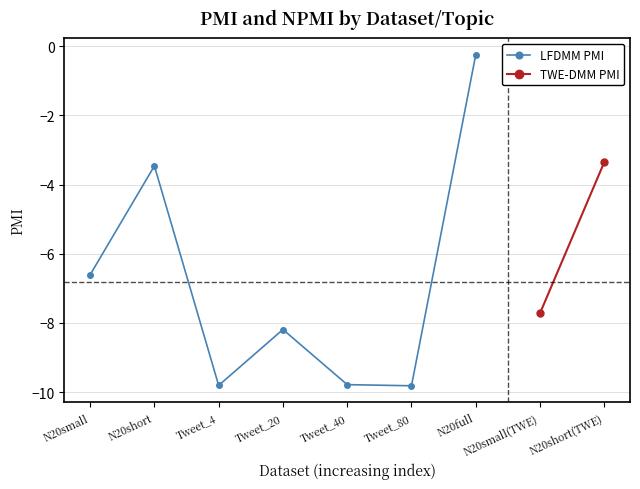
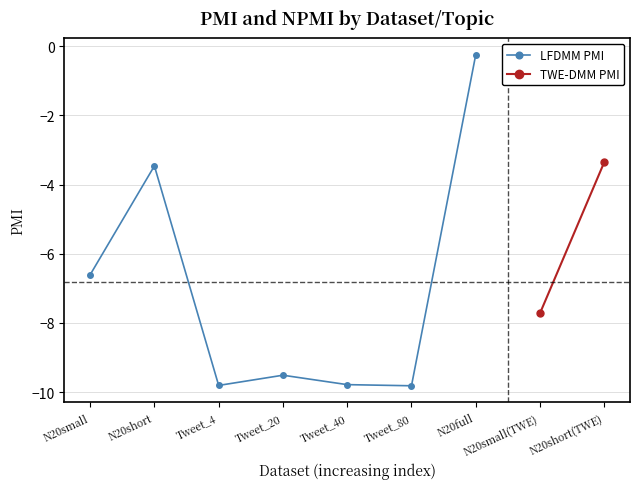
LFDMM PMI, Tweet_20: -8.2 -> -9.5
